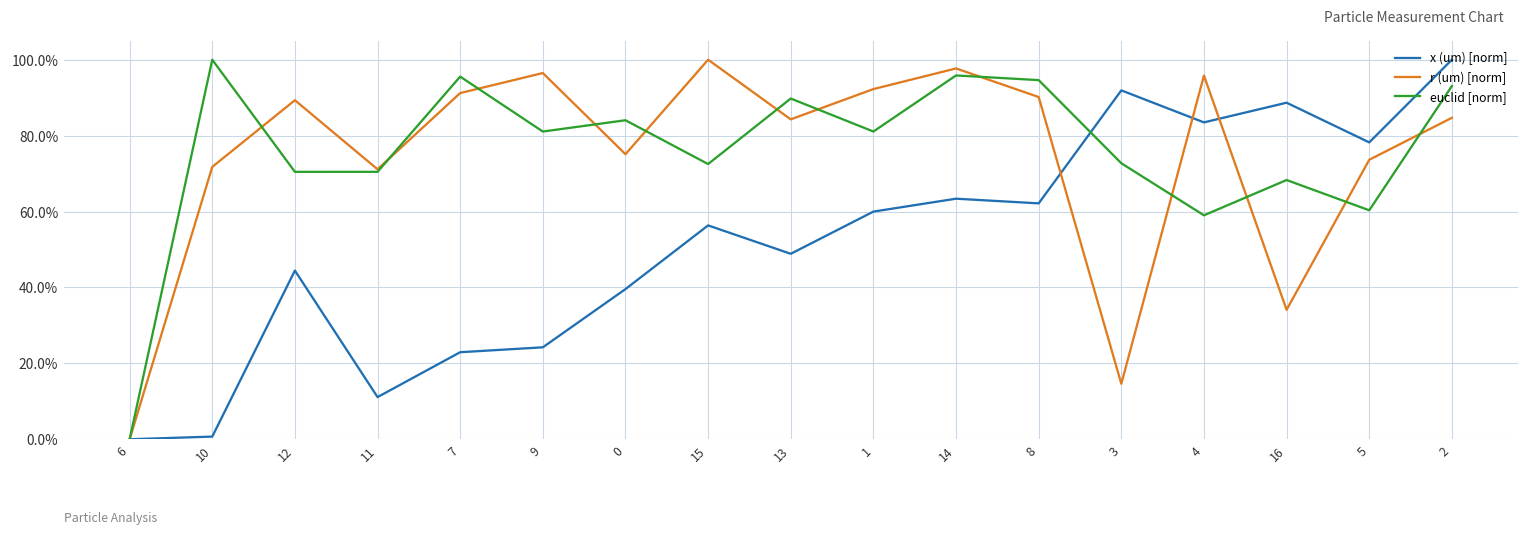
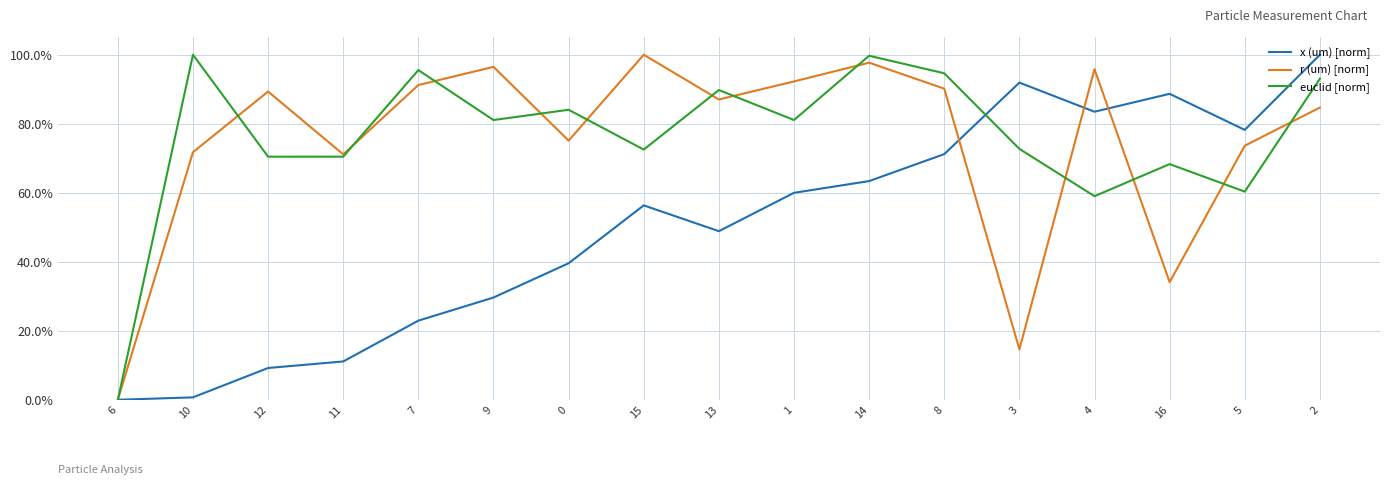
x (um) [norm], 12: 44% -> 9%
x (um) [norm], 9: 24% -> 30%
r (um) [norm], 13: 84% -> 87%
euclid [norm], 14: 96% -> 100%
x (um) [norm], 8: 62% -> 71%
